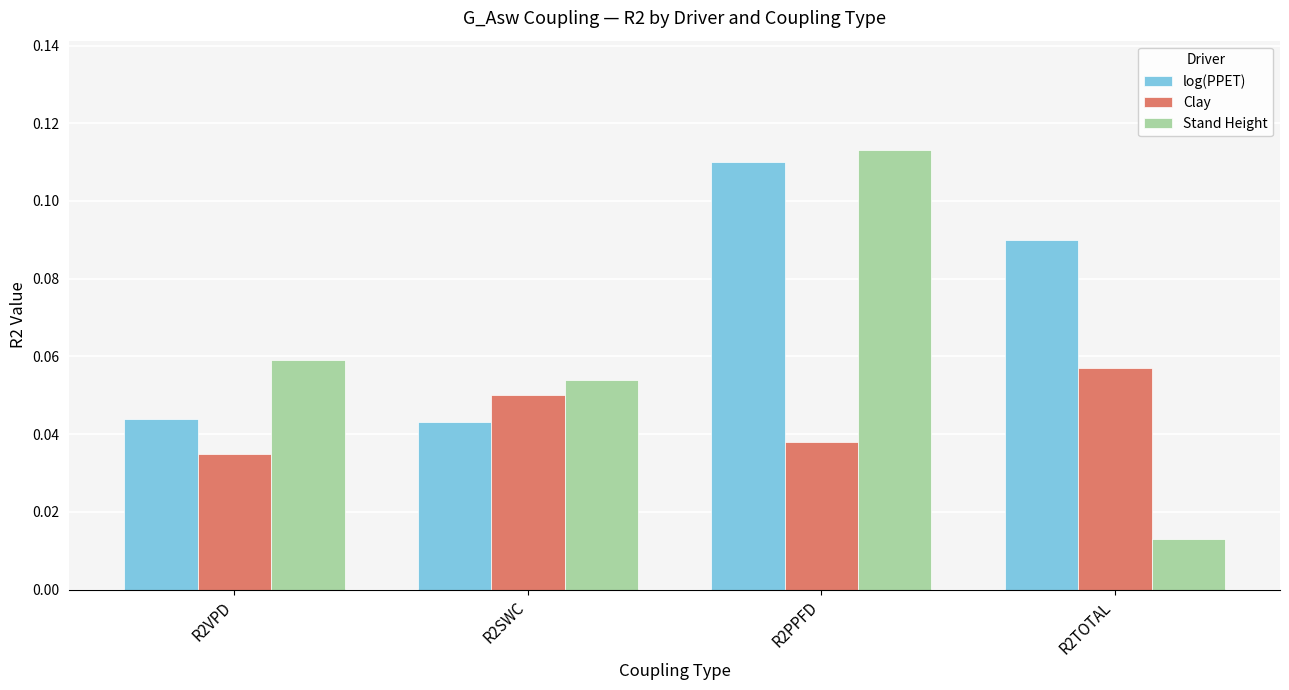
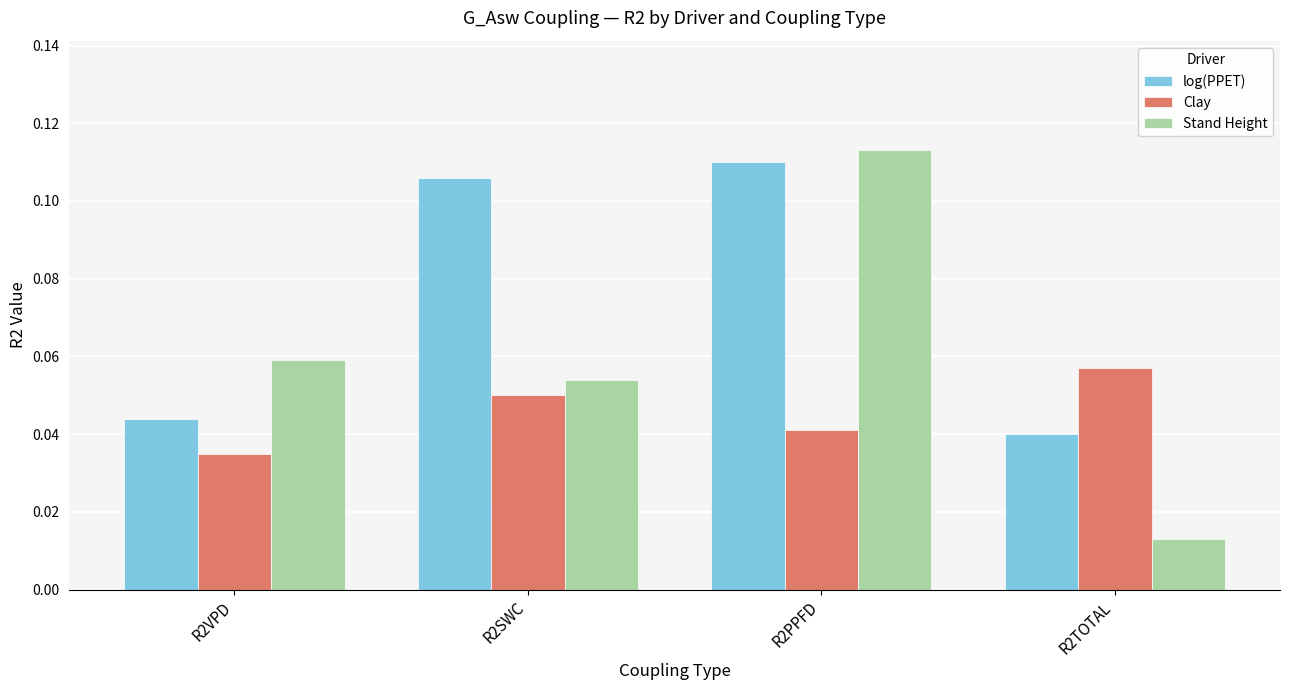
log(PPET), R2SWC: 0.043 -> 0.106
Clay, R2PPFD: 0.038 -> 0.041
log(PPET), R2TOTAL: 0.09 -> 0.04
